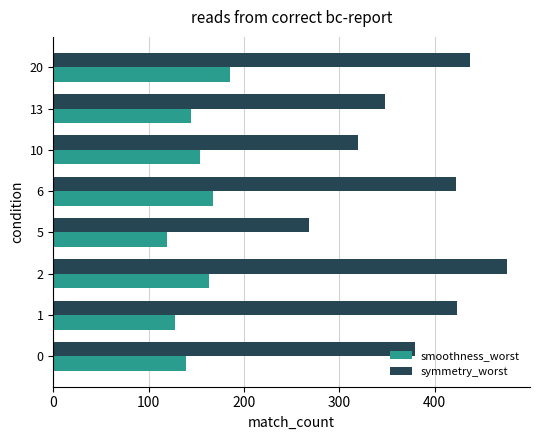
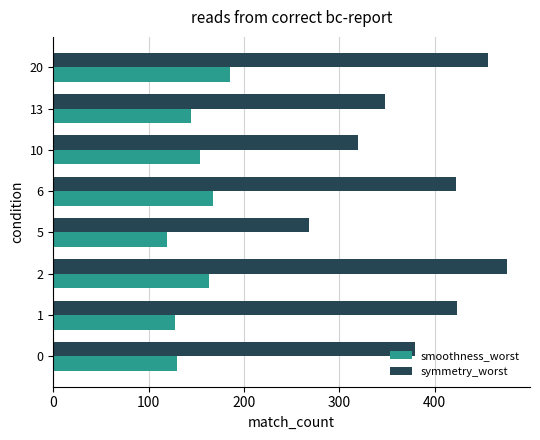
symmetry_worst, 20: 440 -> 460
smoothness_worst, 0: 140 -> 130
